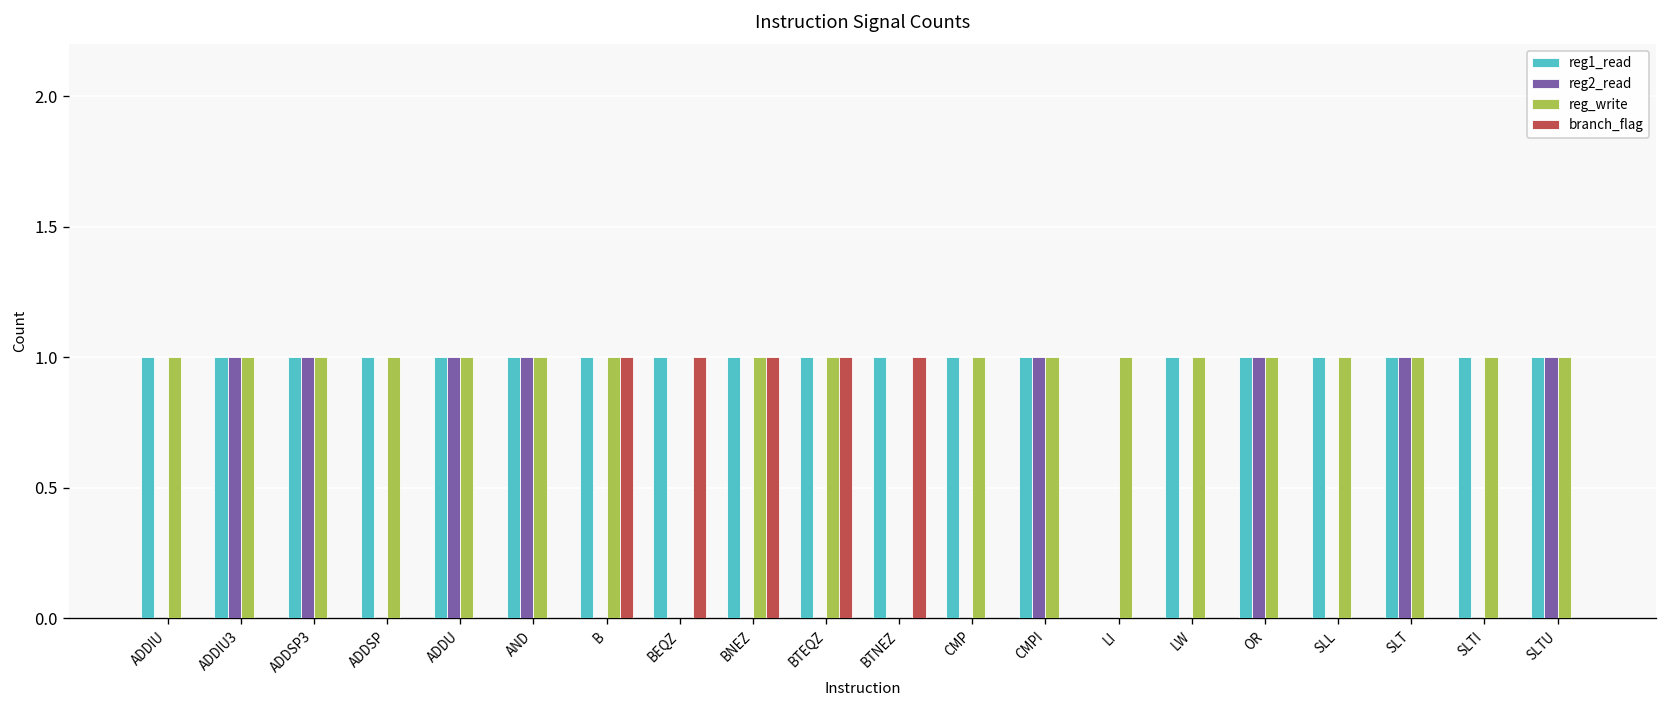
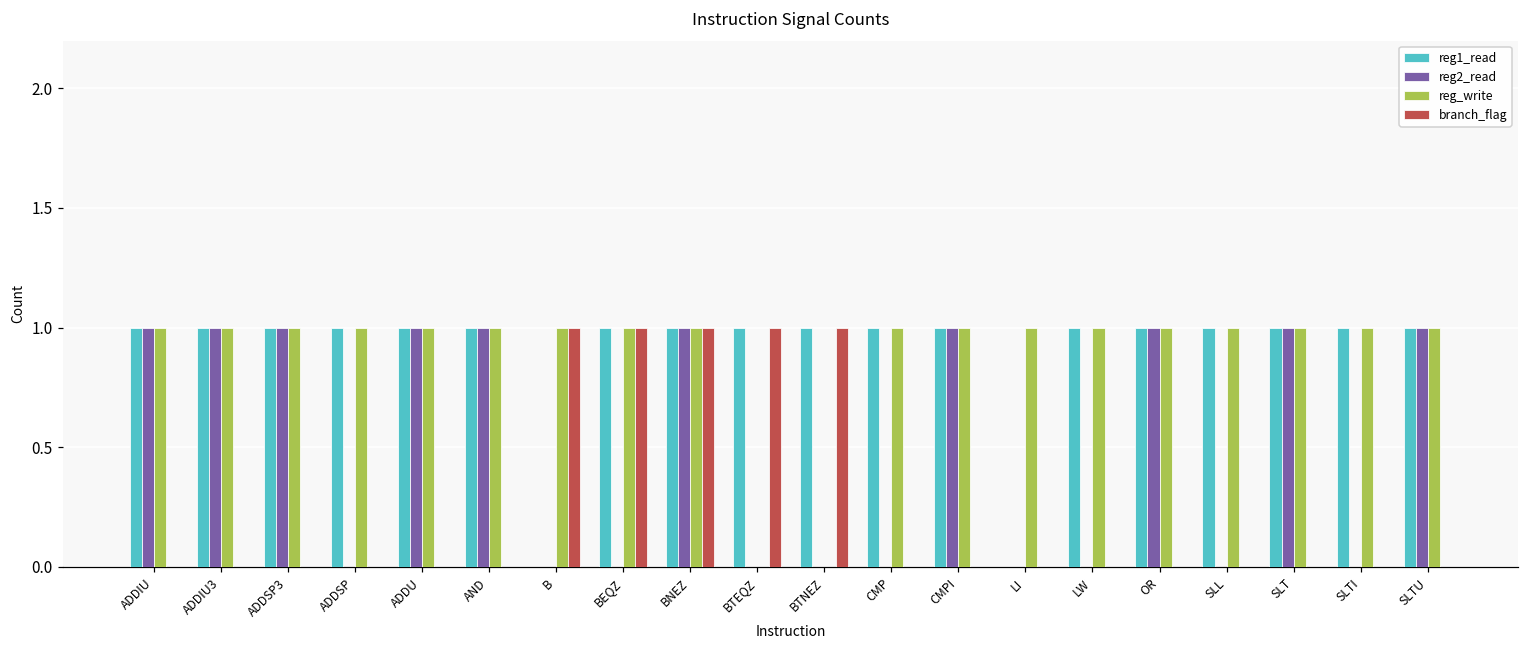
reg2_read, ADDIU: 0 -> 1
reg1_read, B: 1 -> 0
reg_write, BEQZ: 0 -> 1
reg2_read, BNEZ: 0 -> 1
reg_write, BTEQZ: 1 -> 0
